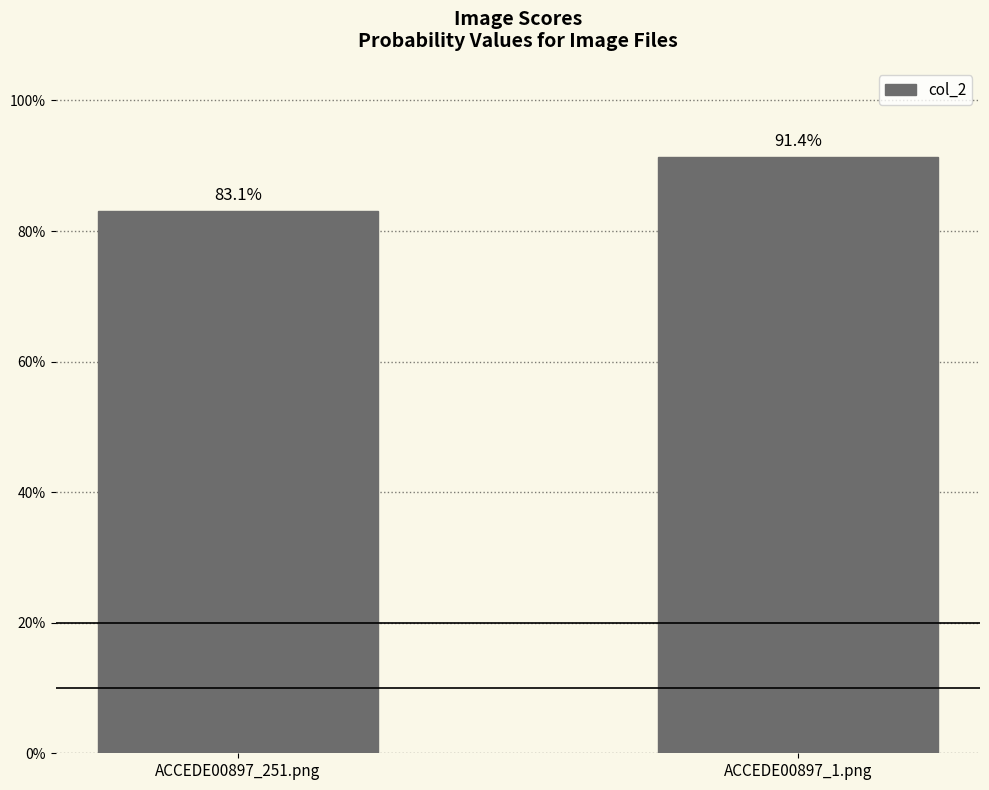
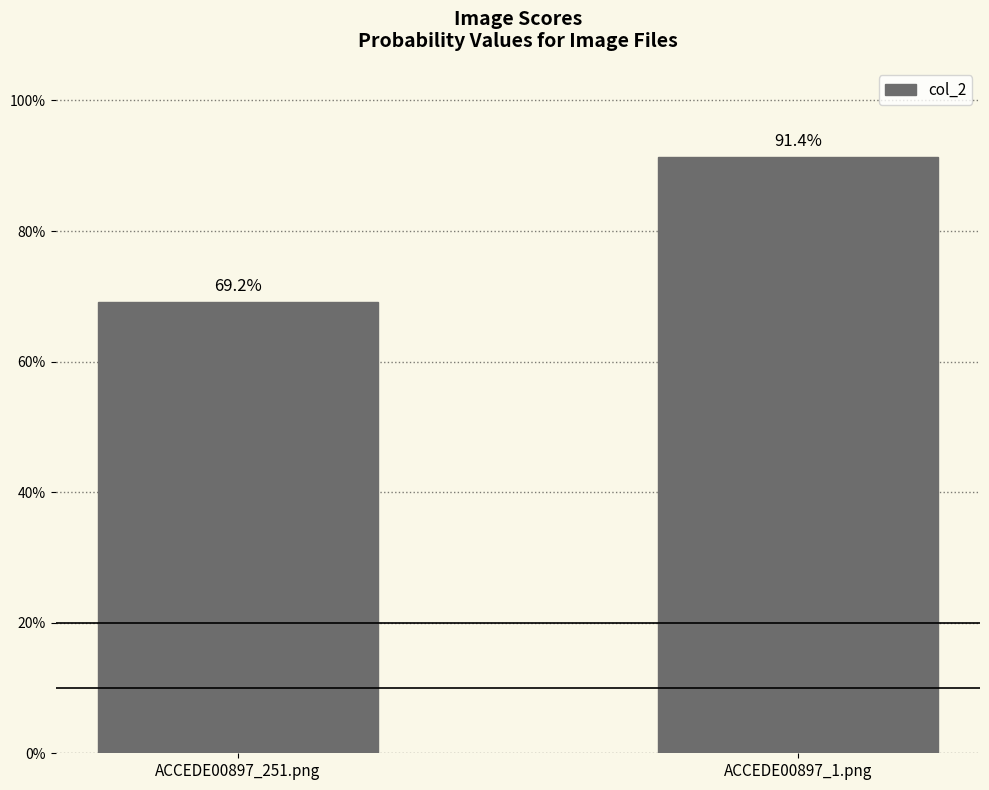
ACCEDE00897_251.png: 83.1% -> 69.2%
